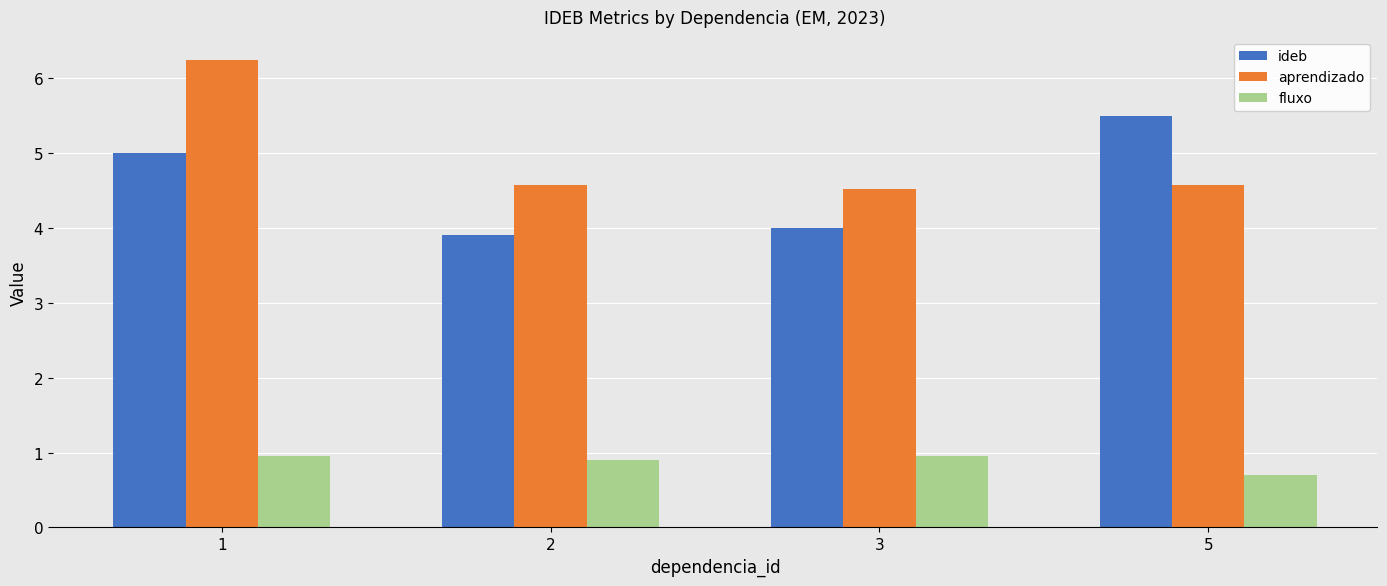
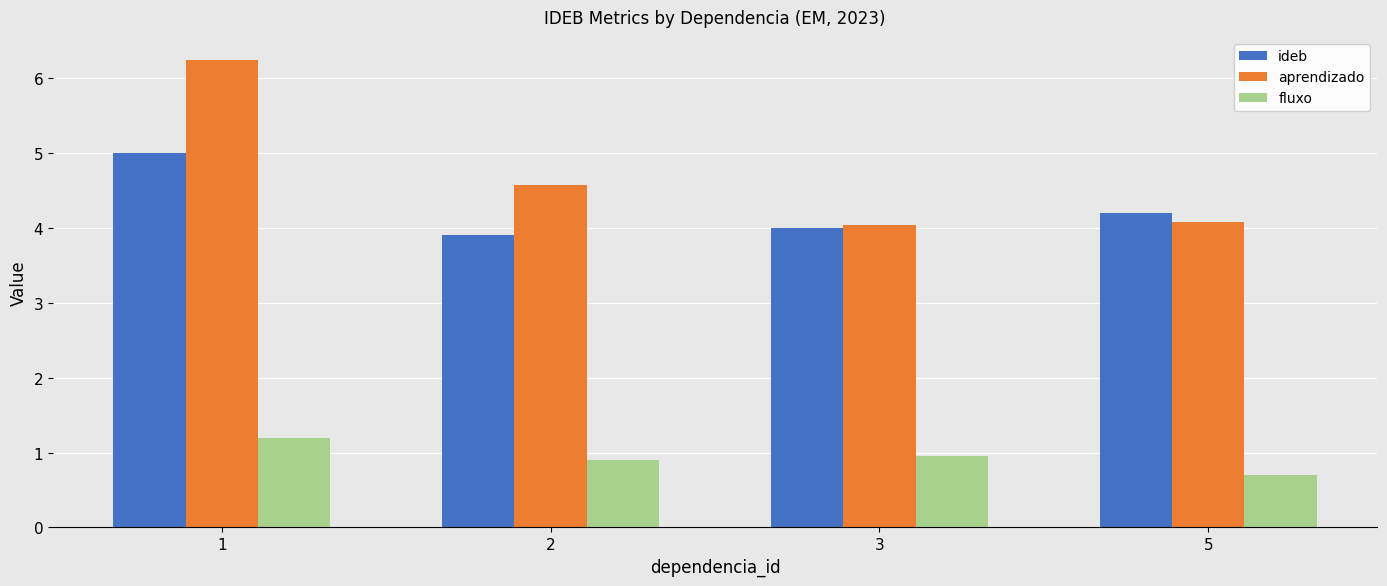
fluxo, 1: 1.0 -> 1.2
aprendizado, 3: 4.5 -> 4.0
ideb, 5: 5.5 -> 4.2
aprendizado, 5: 4.6 -> 4.1
